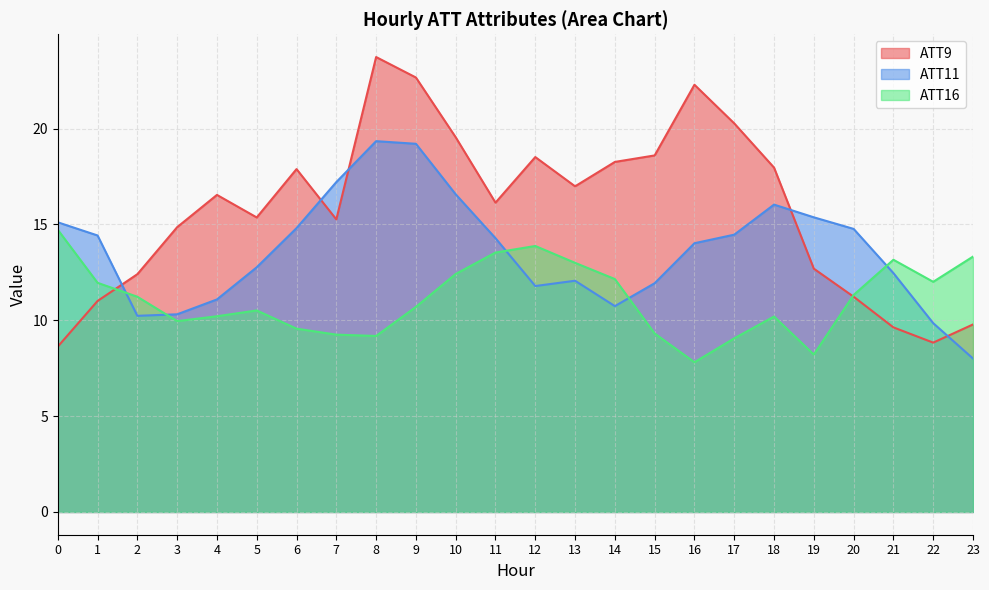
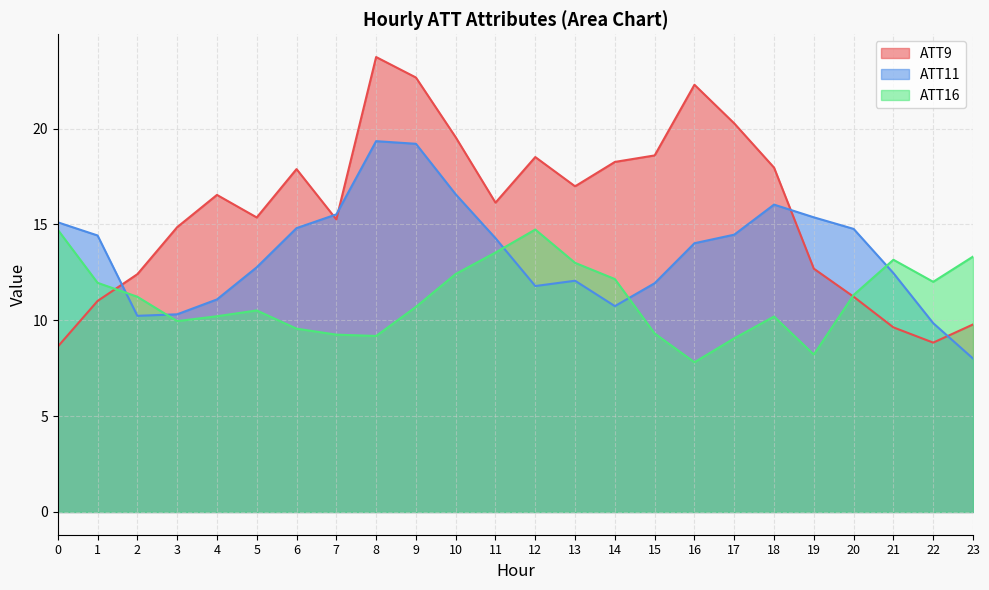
ATT11, 7: 17.2 -> 15.5
ATT16, 12: 13.9 -> 14.7
